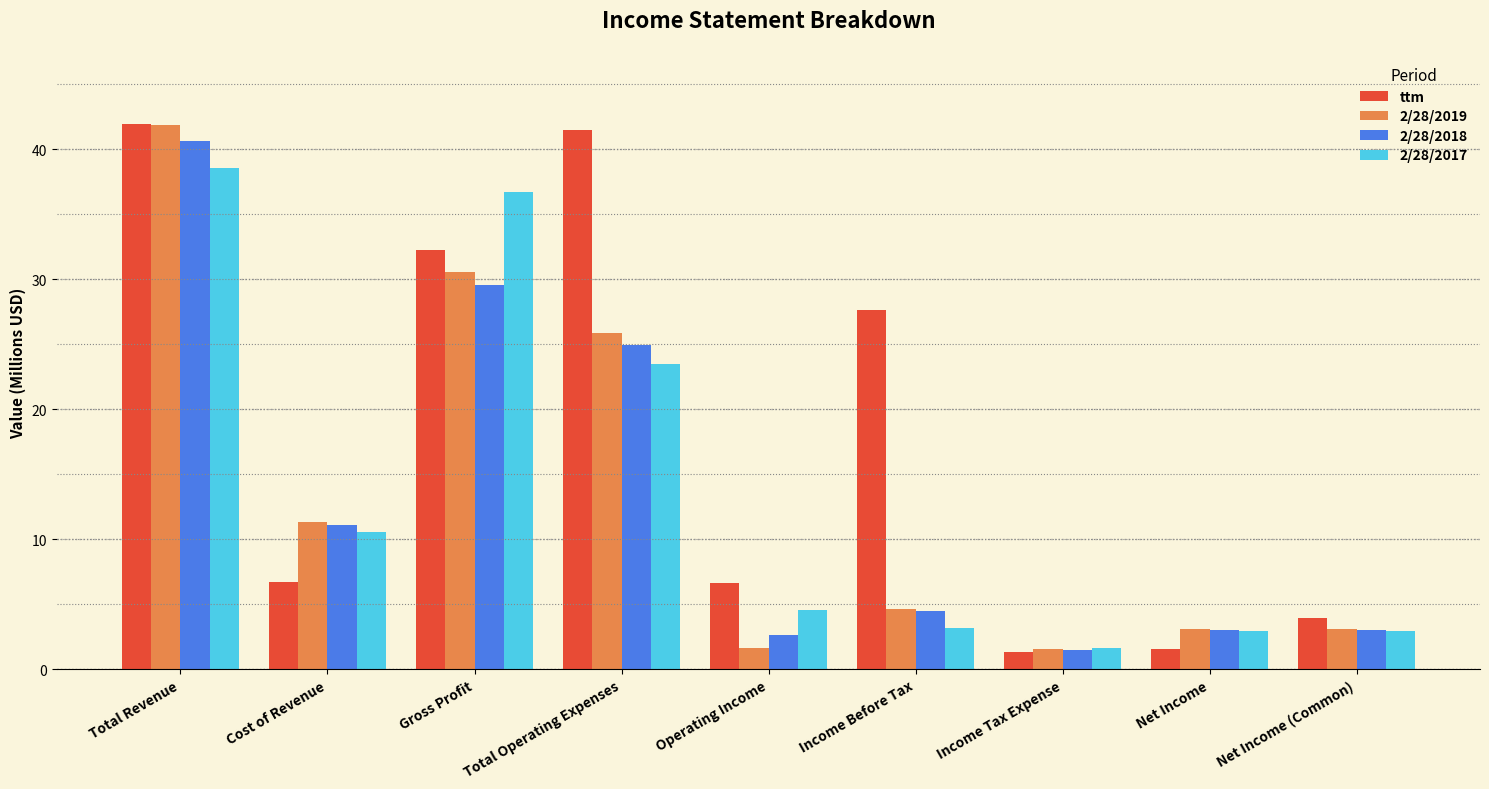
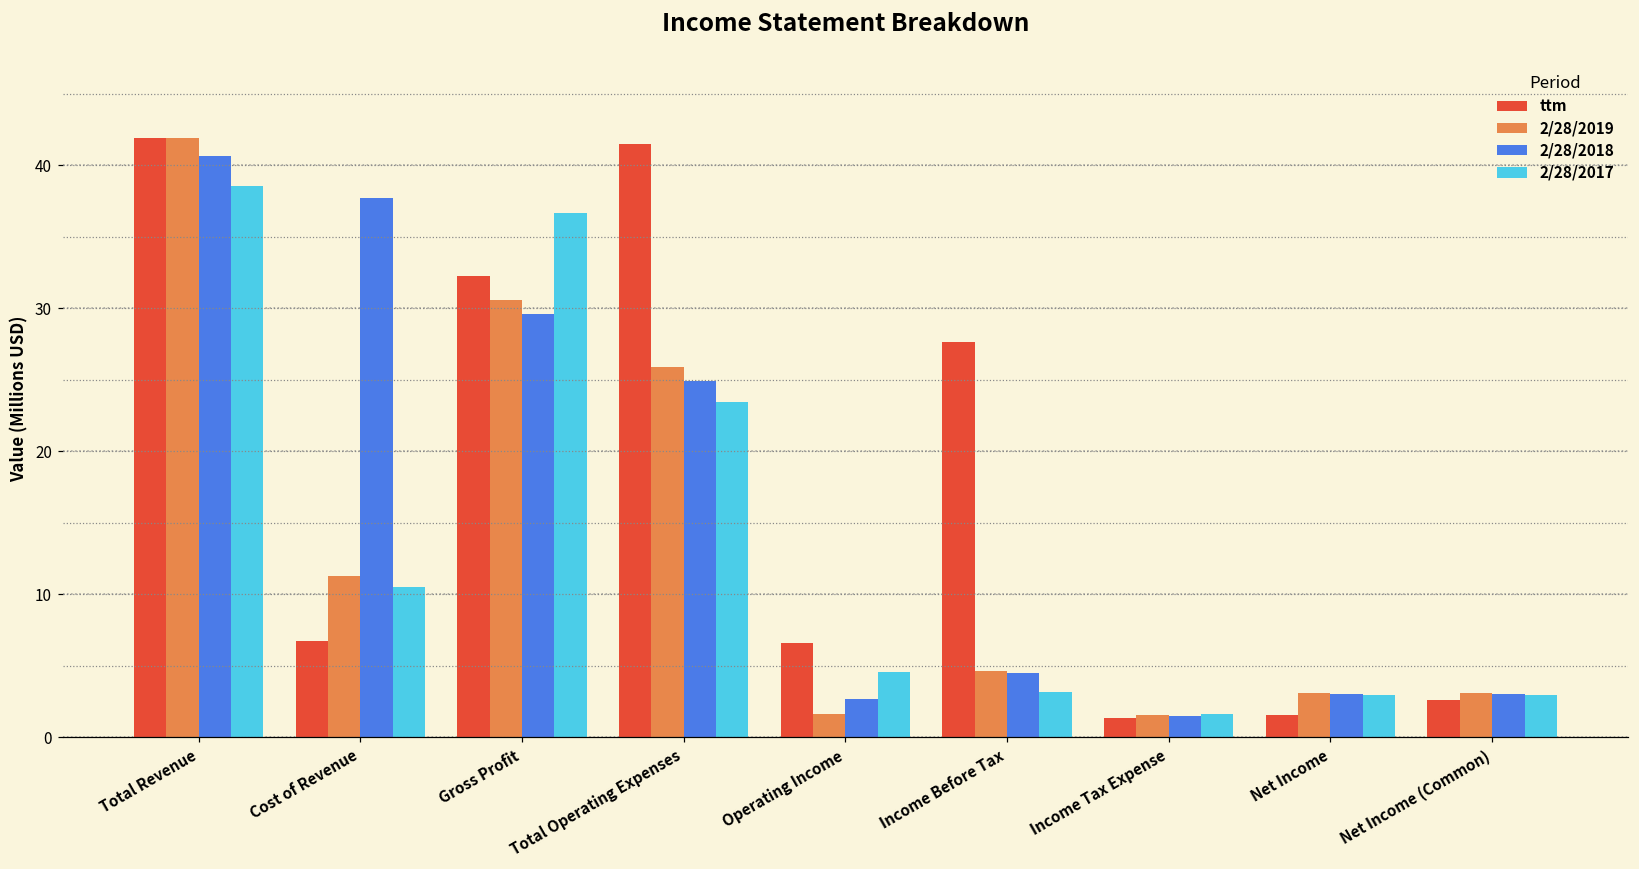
2/28/2018, Cost of Revenue: 11.1 -> 37.7
ttm, Net Income (Common): 3.9 -> 2.6
